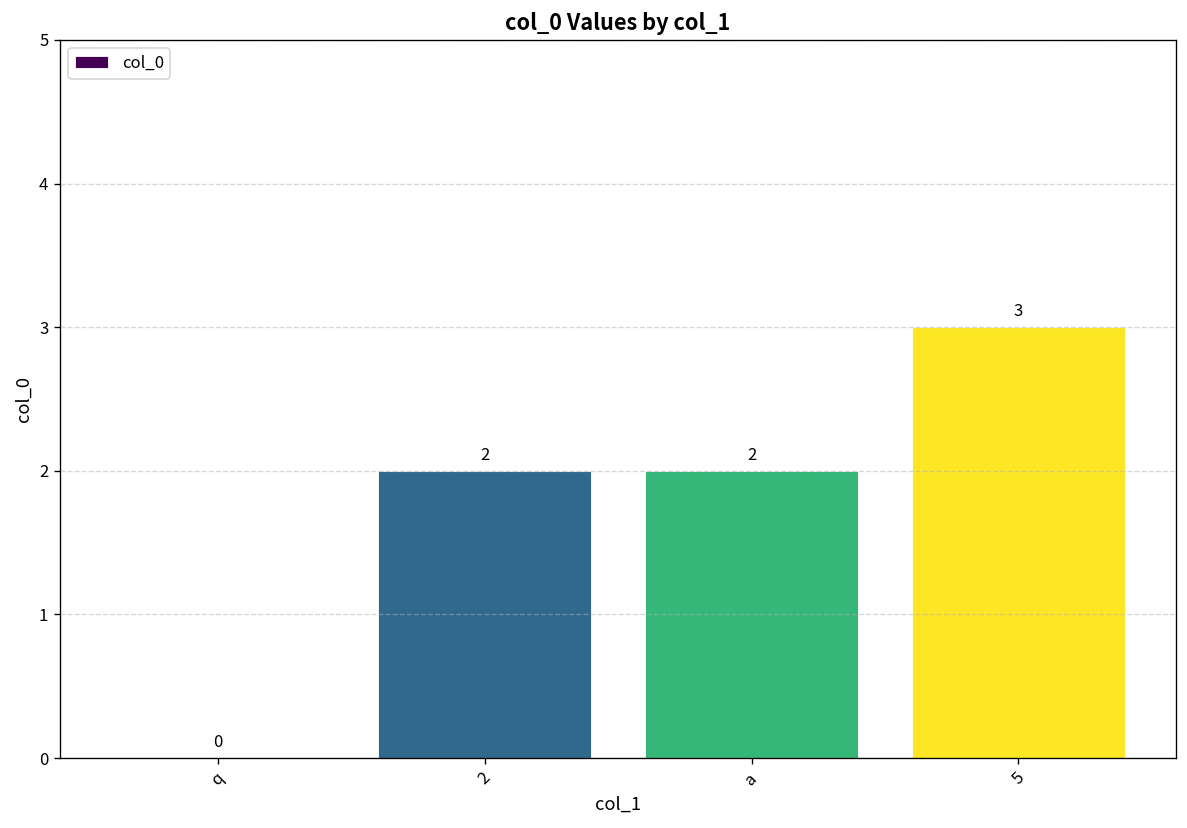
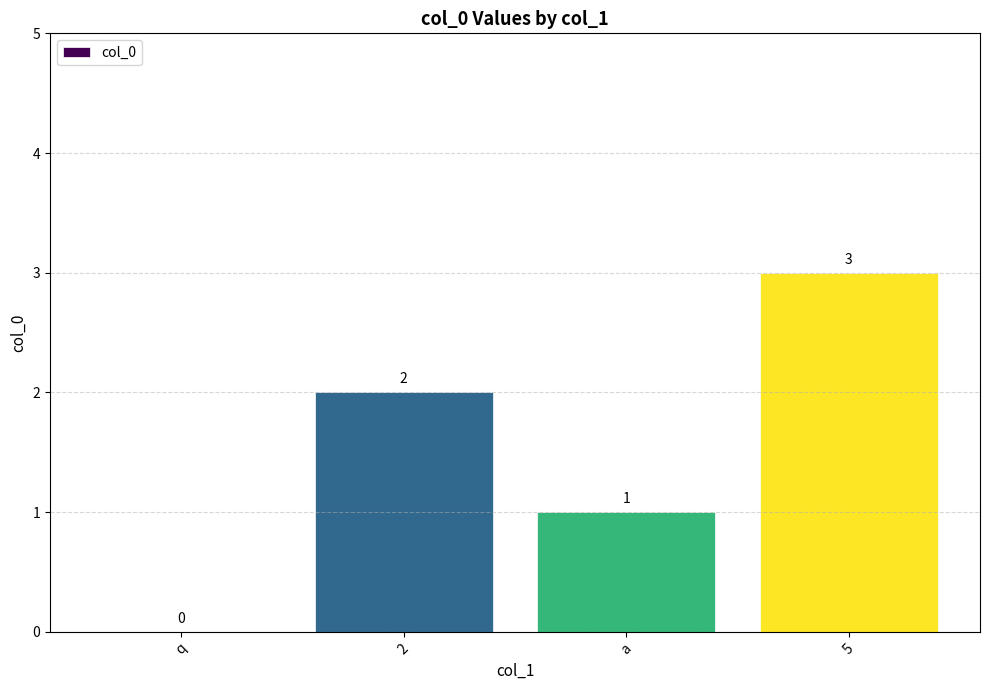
a: 2 -> 1
